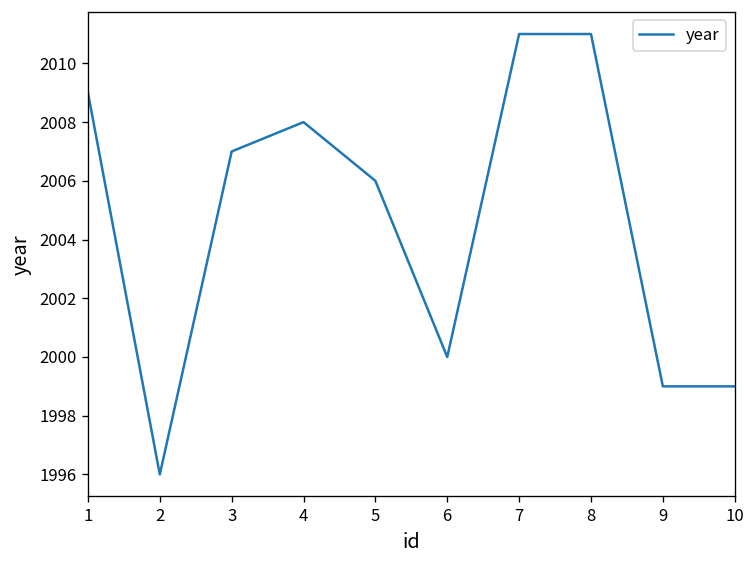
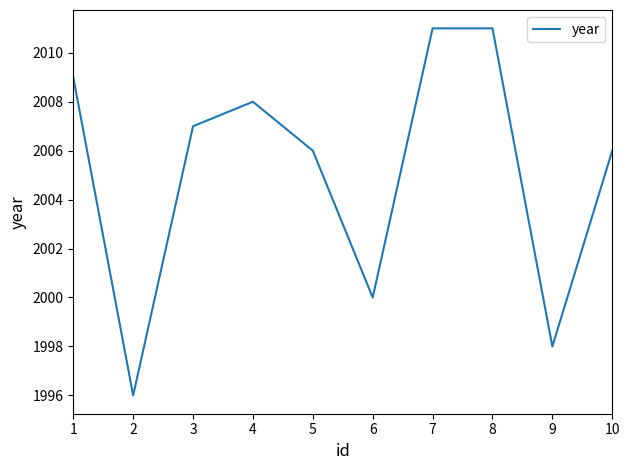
9: 1999 -> 1998
10: 1999 -> 2006
